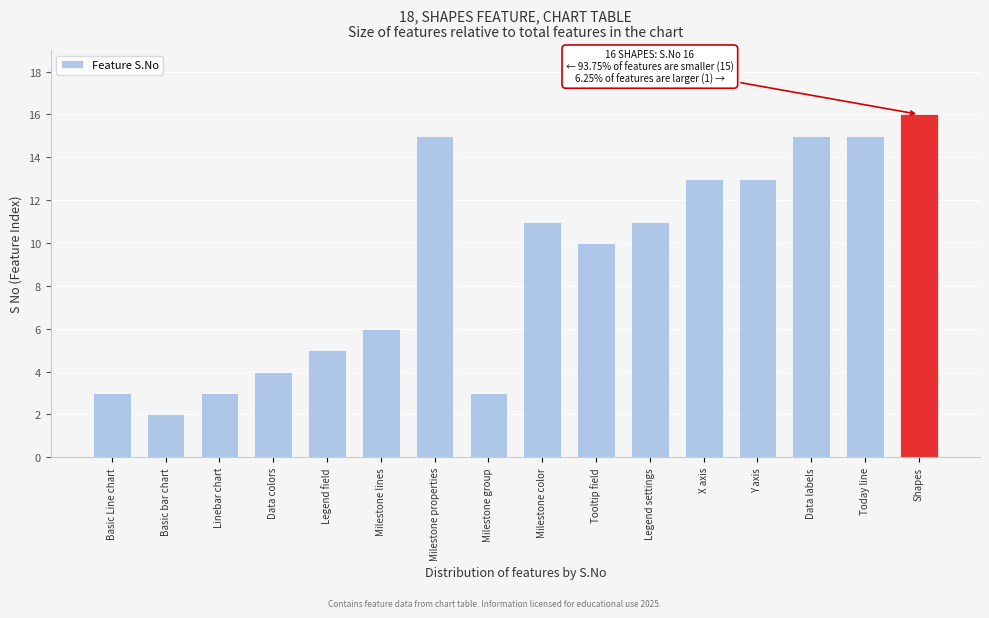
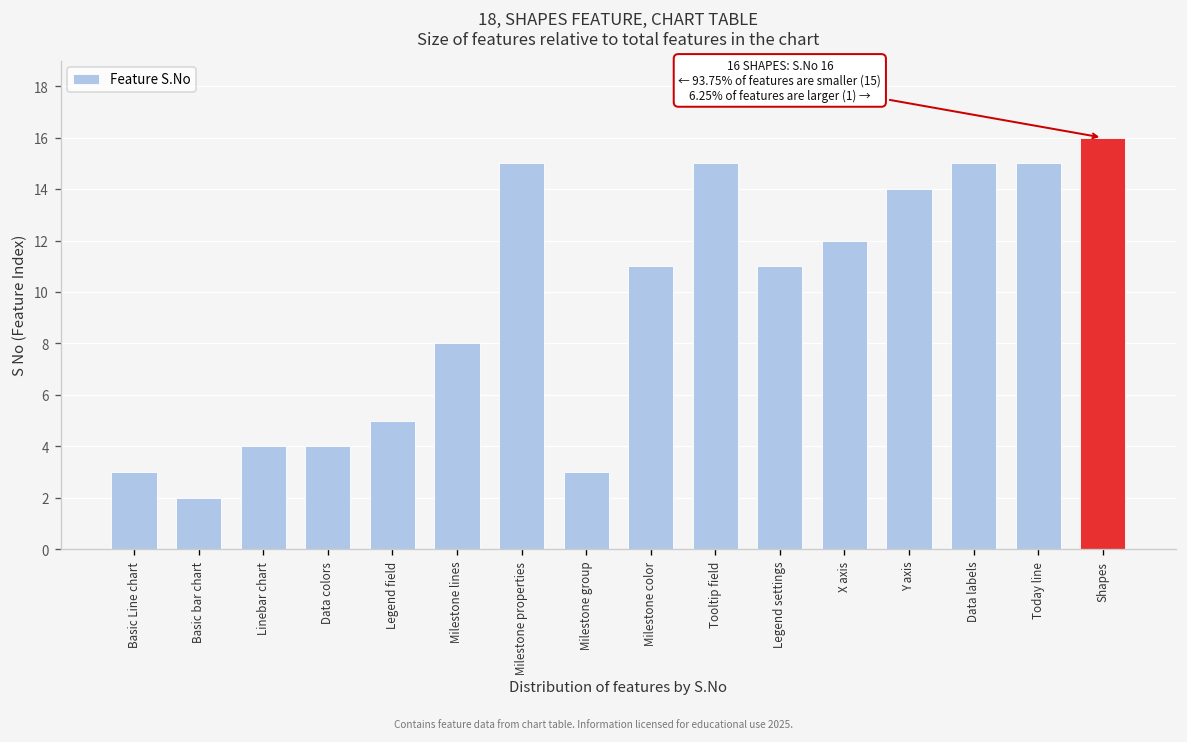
Linebar chart: 3 -> 4
Milestone lines: 6 -> 8
Tooltip field: 10 -> 15
X axis: 13 -> 12
Y axis: 13 -> 14
